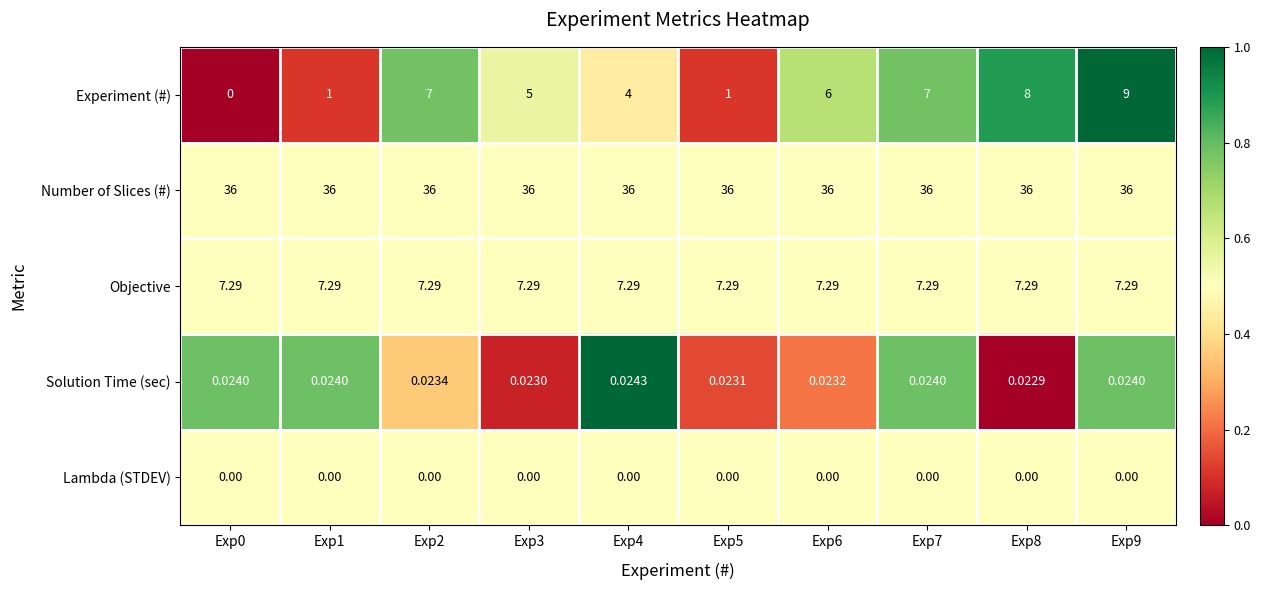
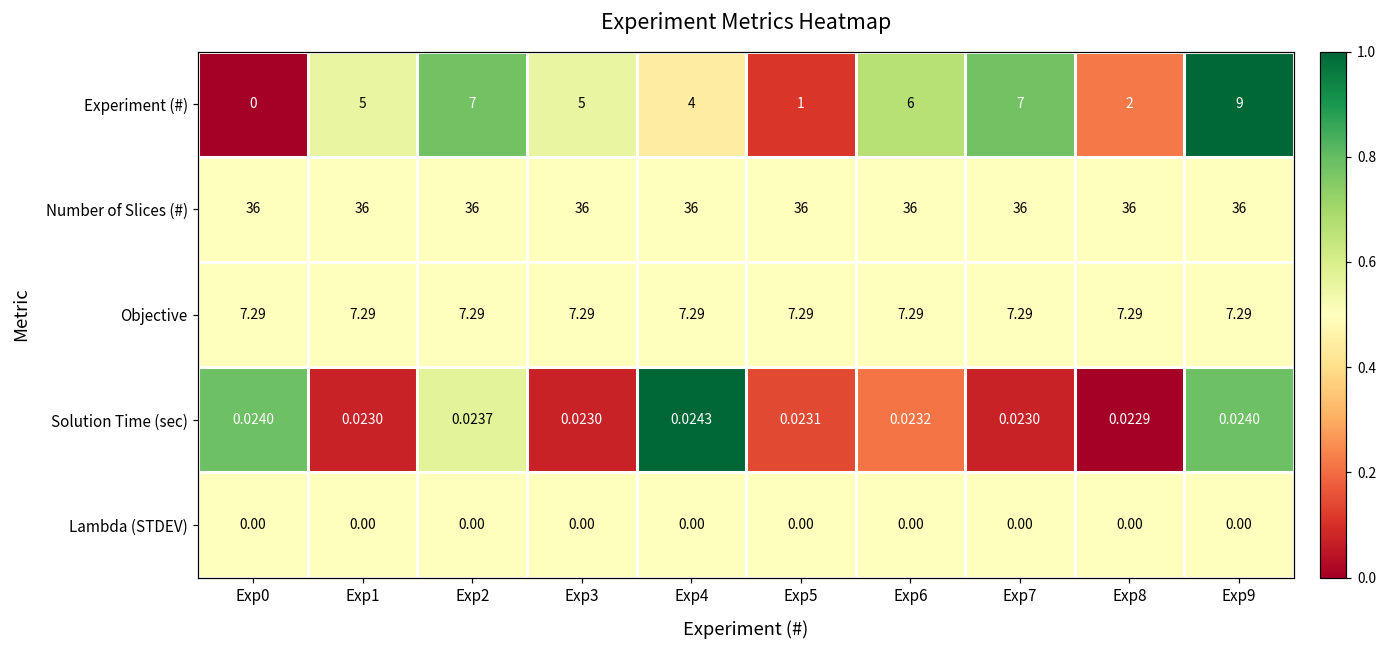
Experiment (#), Exp1: 1 -> 5
Experiment (#), Exp8: 8 -> 2
Solution Time (sec), Exp1: 0.0240 -> 0.0230
Solution Time (sec), Exp2: 0.0234 -> 0.0237
Solution Time (sec), Exp7: 0.0240 -> 0.0230
